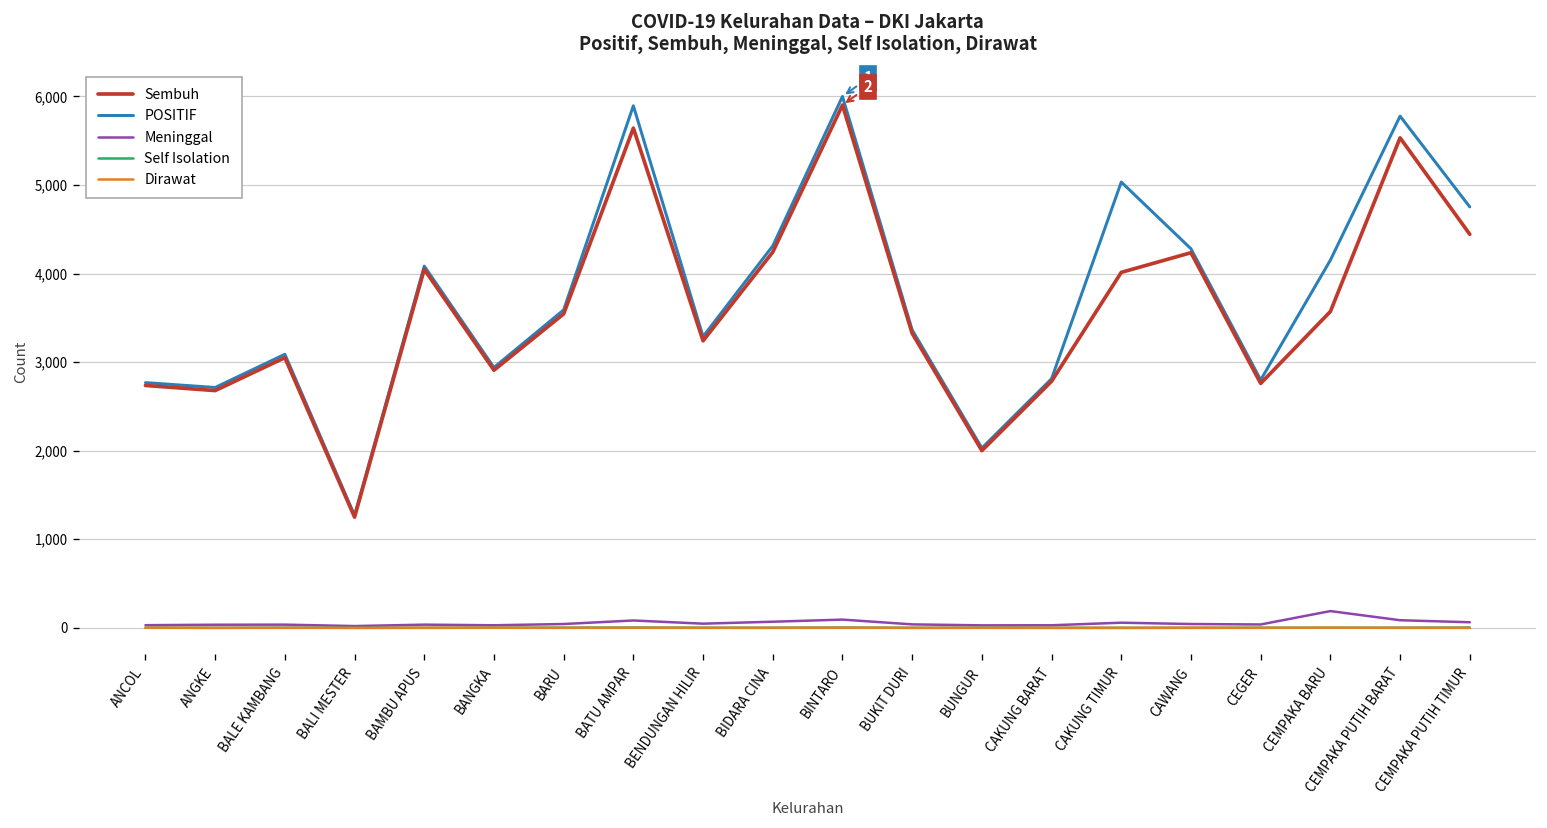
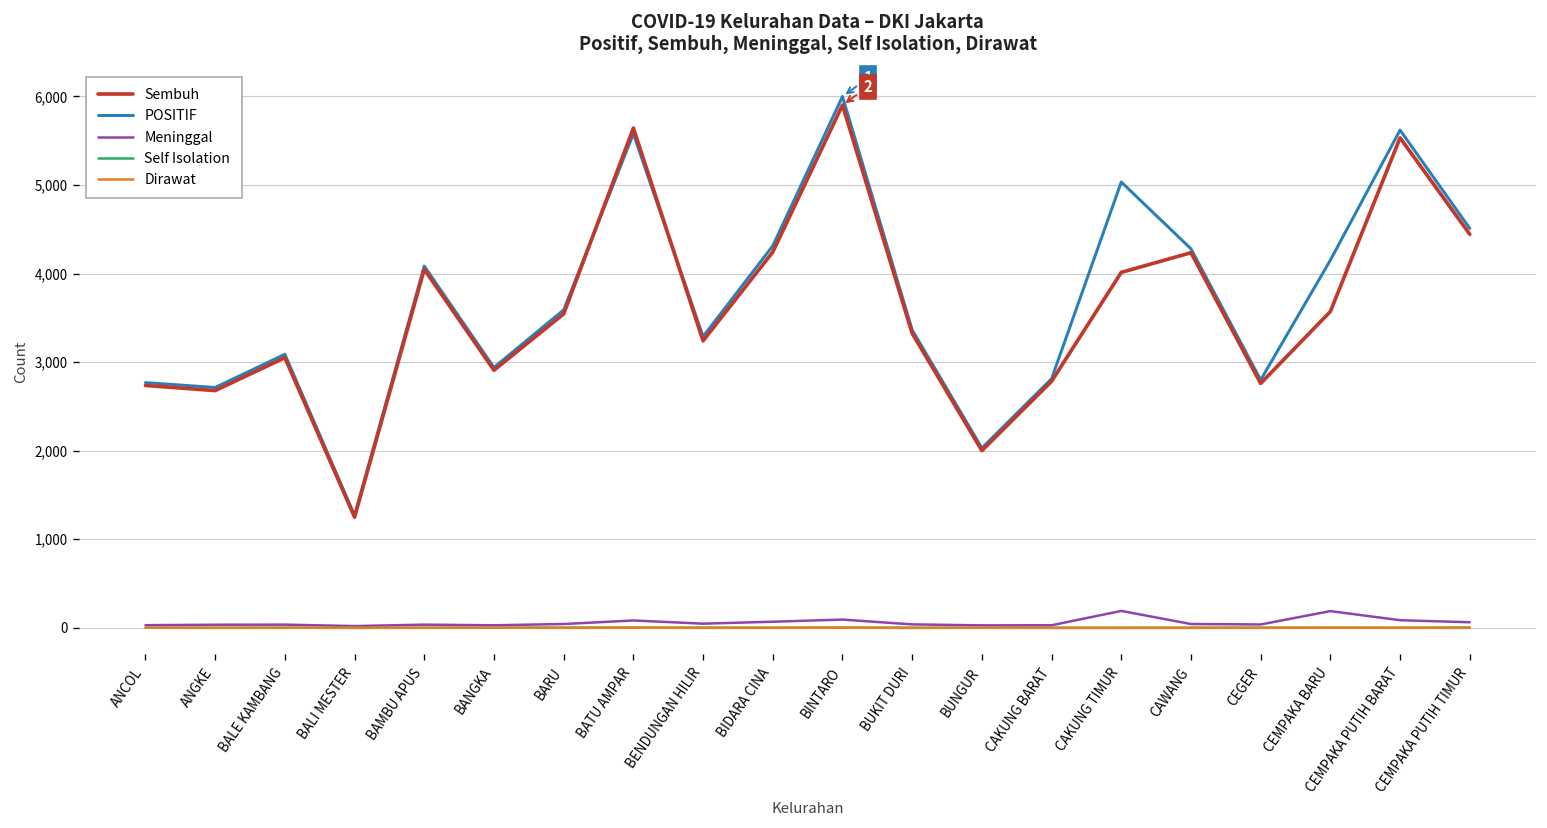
POSITIF, BATU AMPAR: 5,900 -> 5,600
Meninggal, CAKUNG TIMUR: 100 -> 200
POSITIF, CEMPAKA PUTIH BARAT: 5,800 -> 5,600
POSITIF, CEMPAKA PUTIH TIMUR: 4,800 -> 4,500
